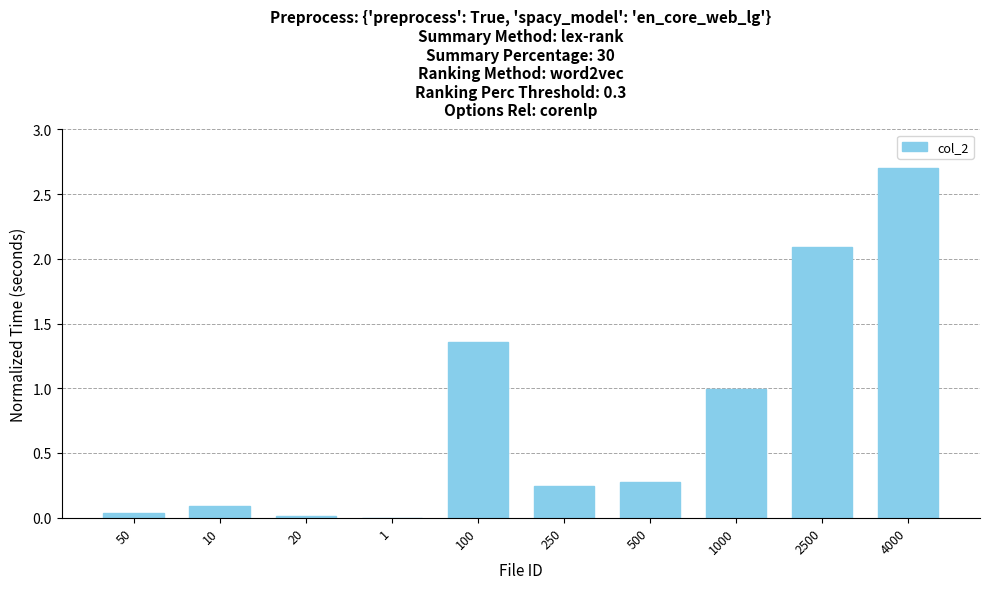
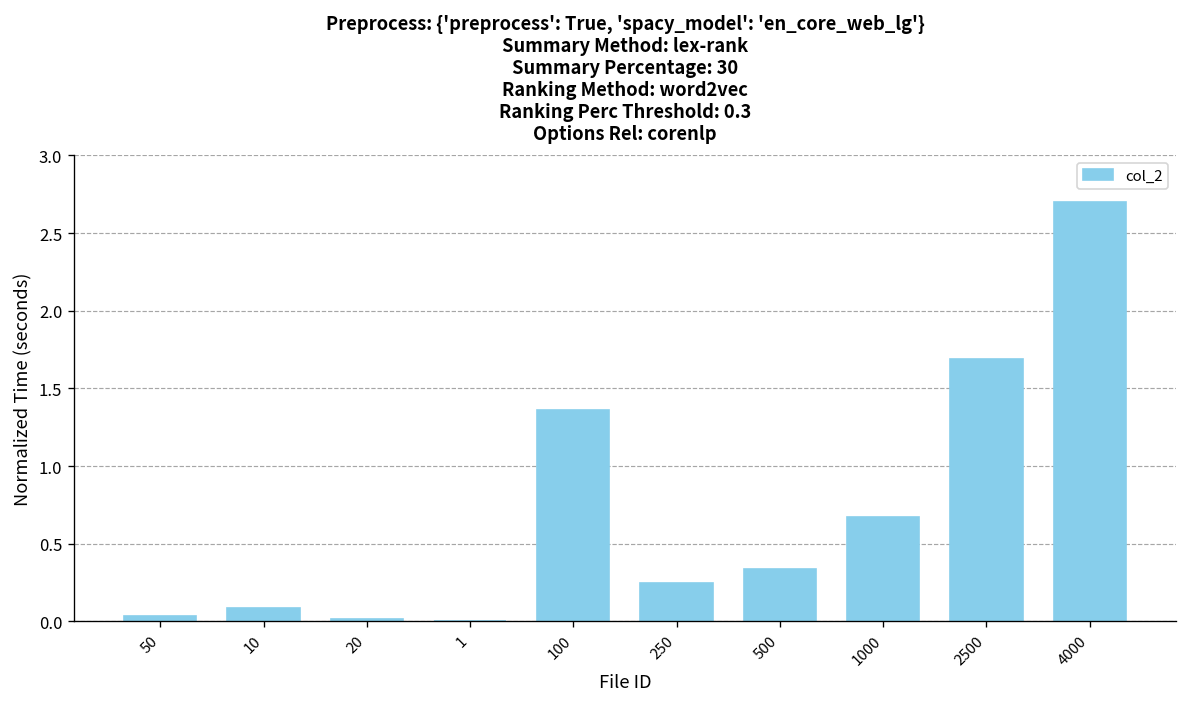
500: 0.27 -> 0.34
1000: 0.99 -> 0.68
2500: 2.09 -> 1.69
